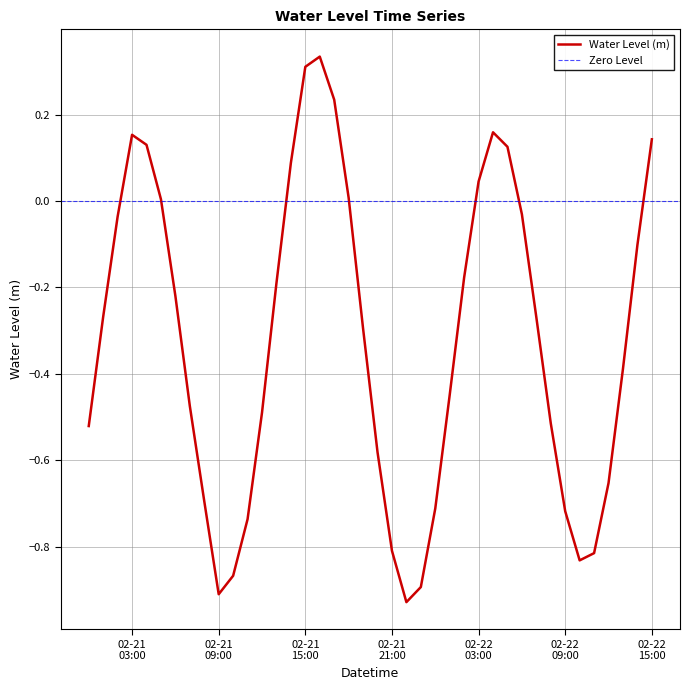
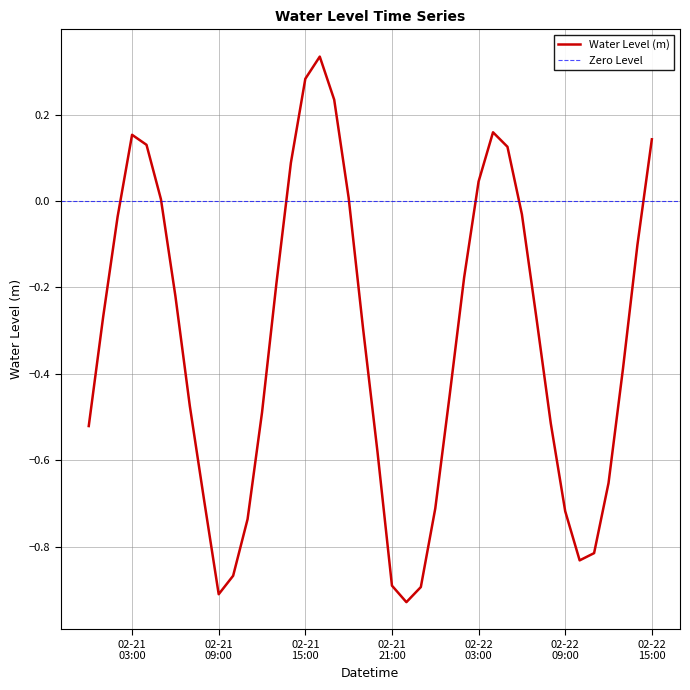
02-21 15:00: 0.31 -> 0.28
02-21 21:00: -0.81 -> -0.89
